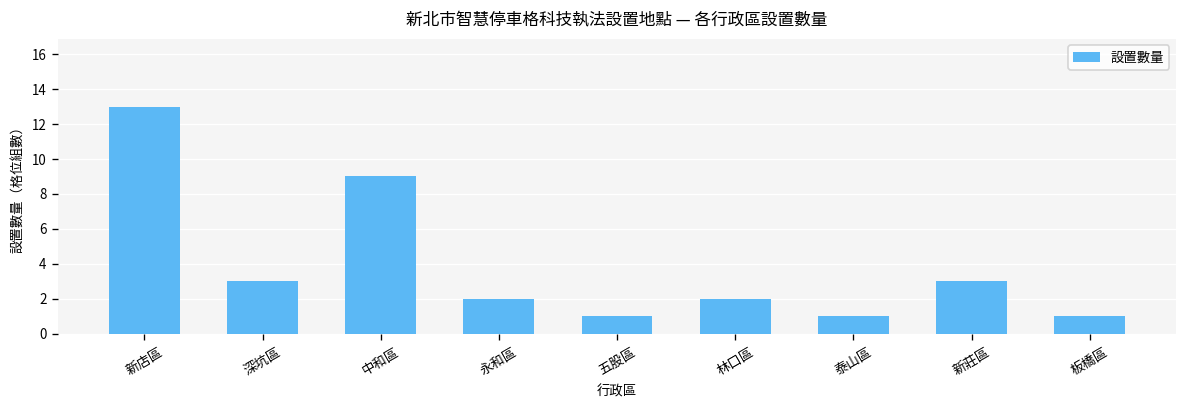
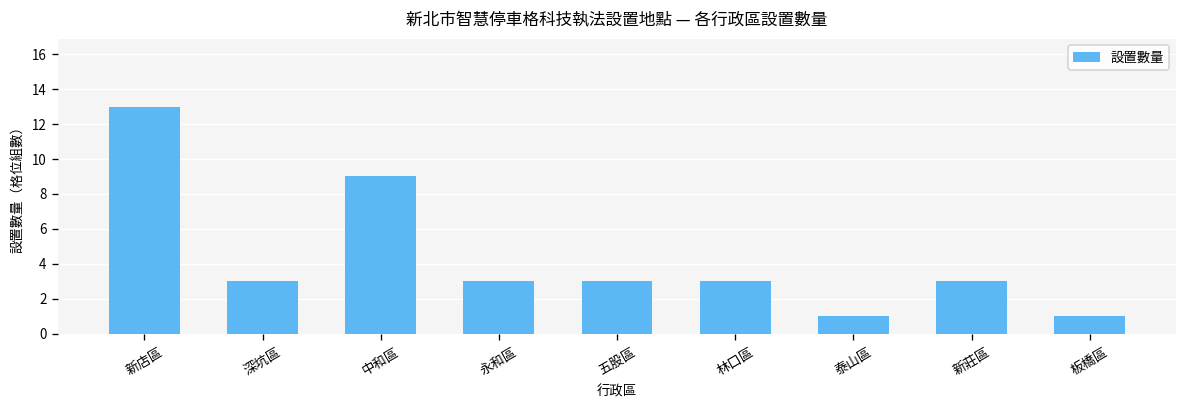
永和區: 2 -> 3
五股區: 1 -> 3
林口區: 2 -> 3
